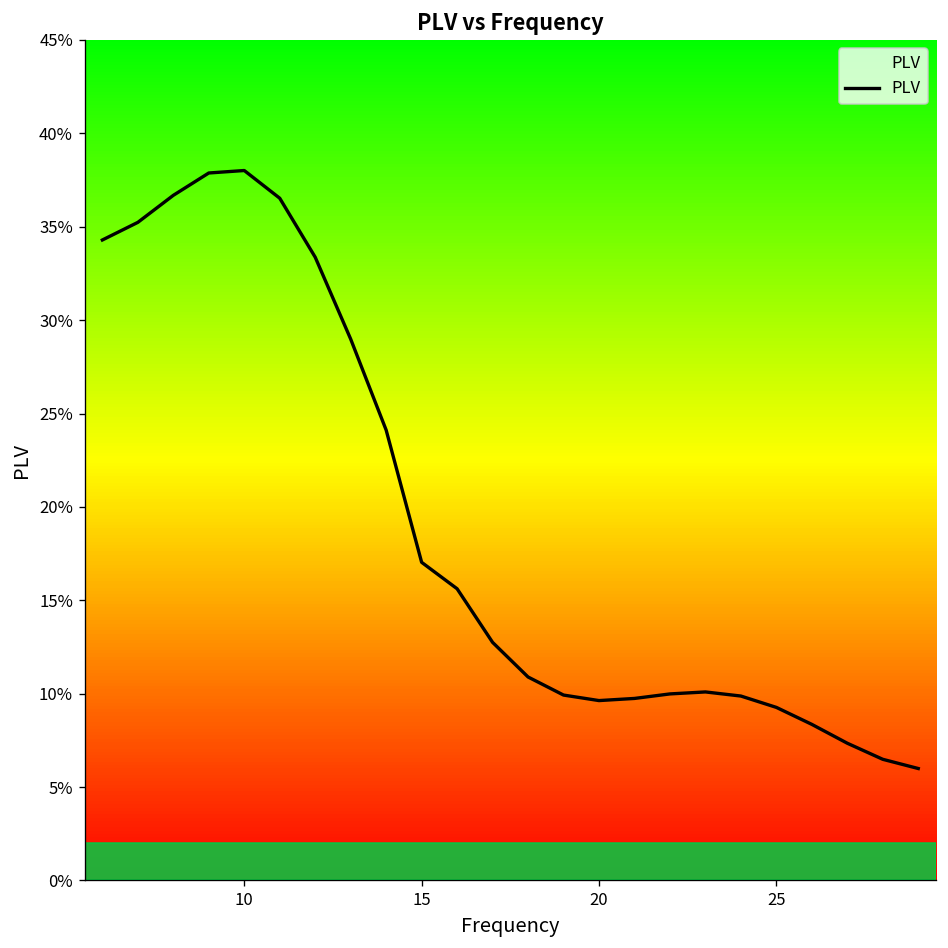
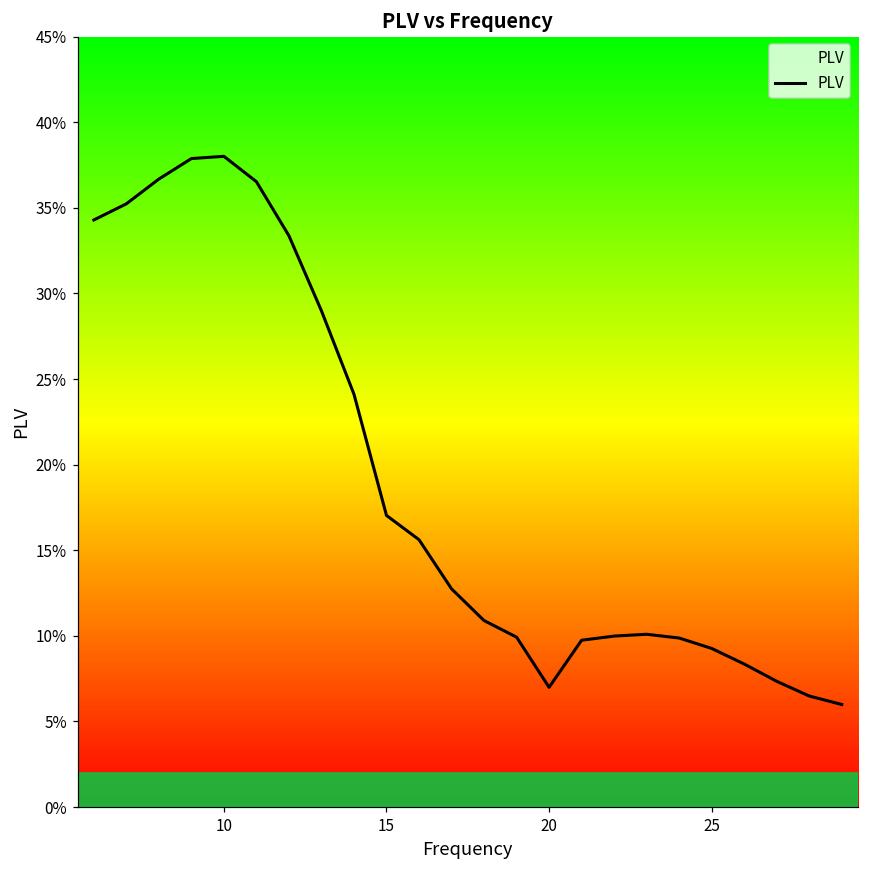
20: 9.6% -> 7.0%
